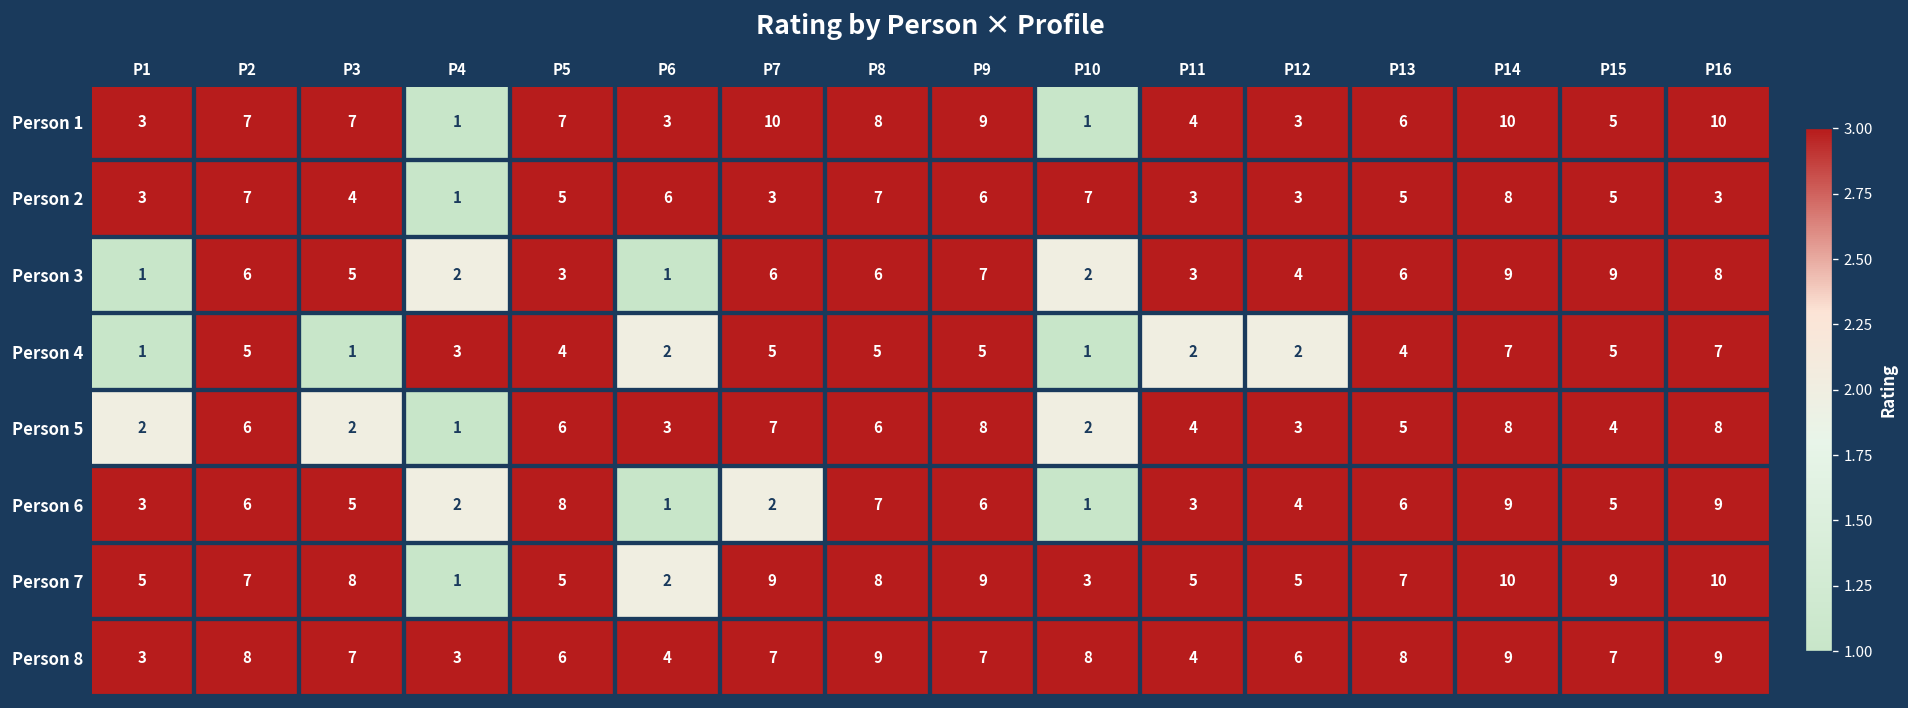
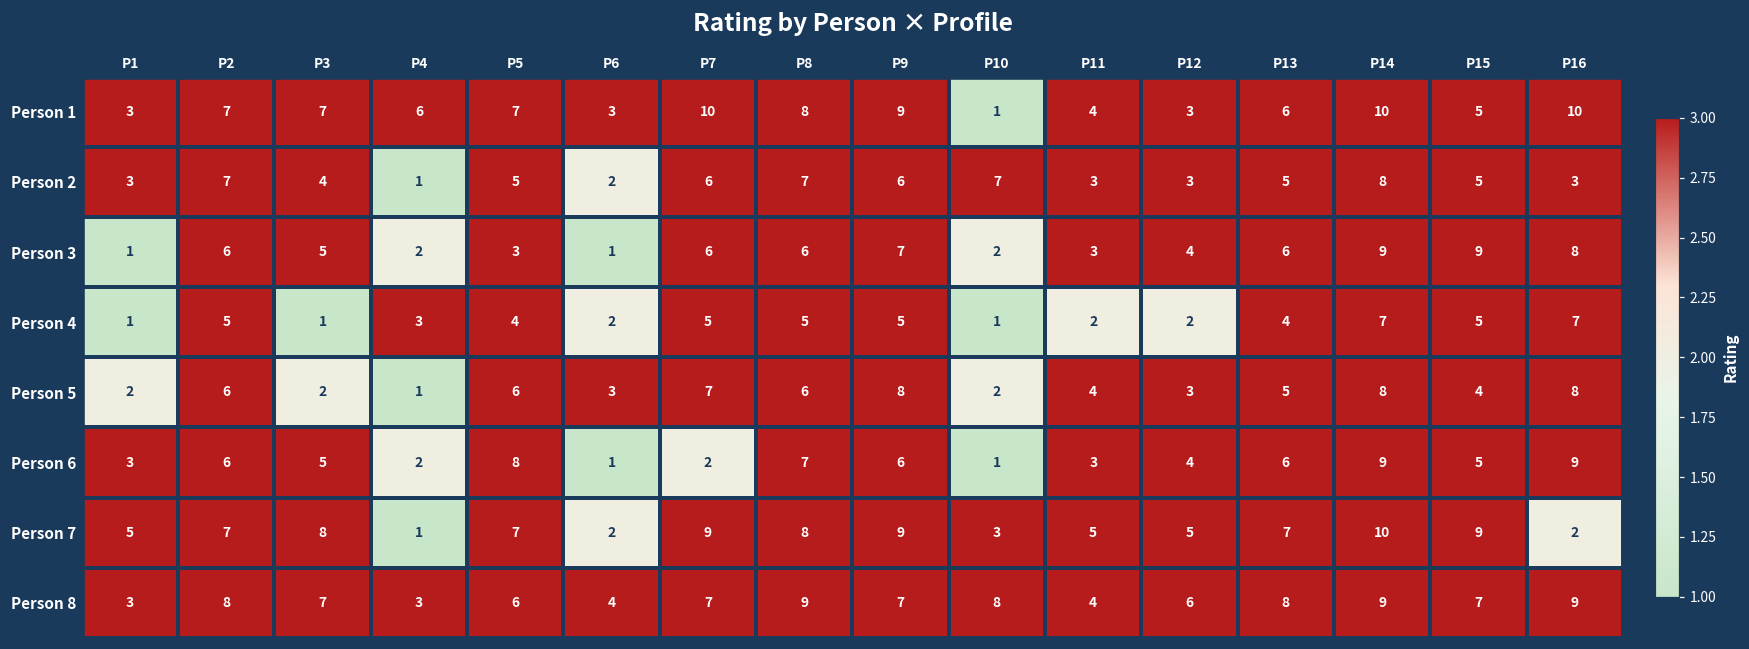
Person 1, P4: 1 -> 6
Person 2, P6: 6 -> 2
Person 2, P7: 3 -> 6
Person 7, P5: 5 -> 7
Person 7, P16: 10 -> 2
